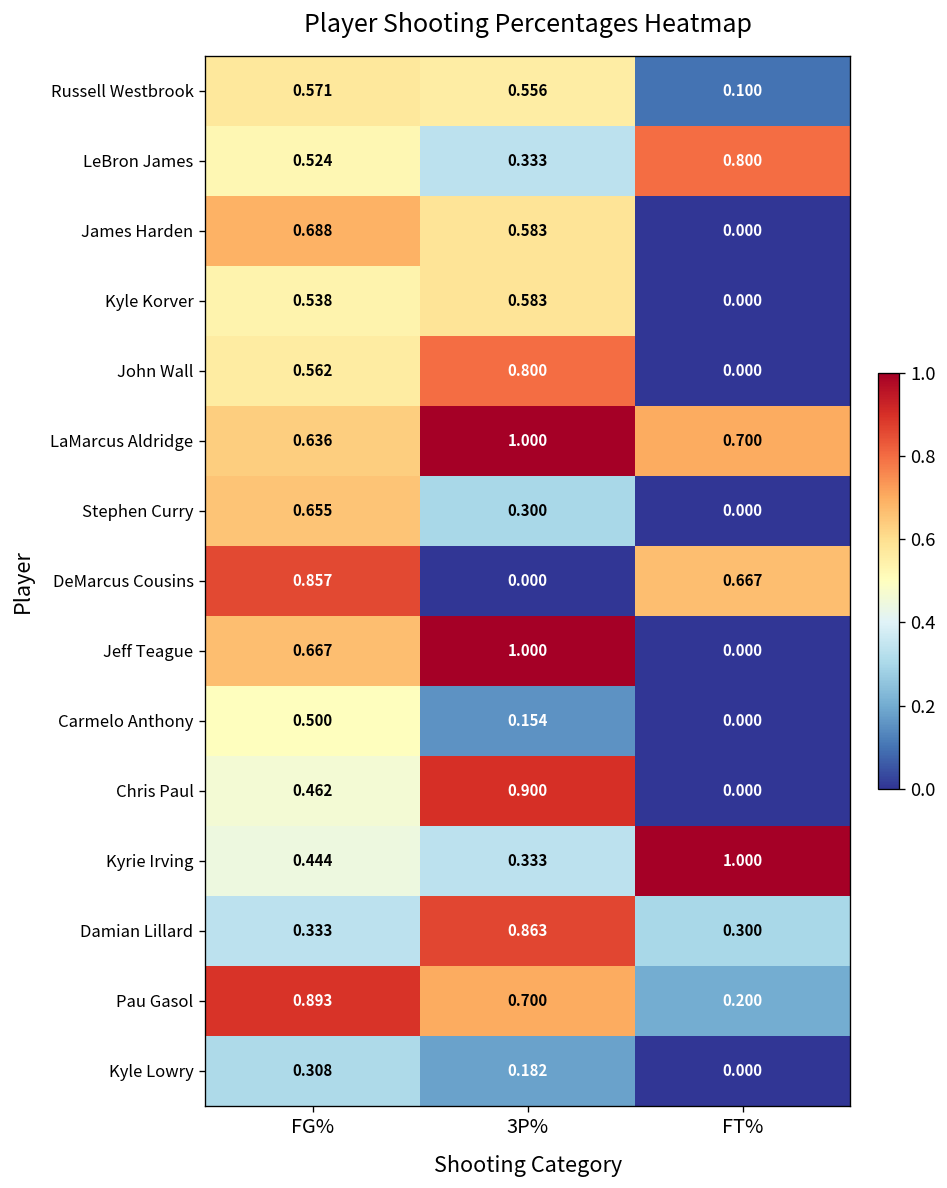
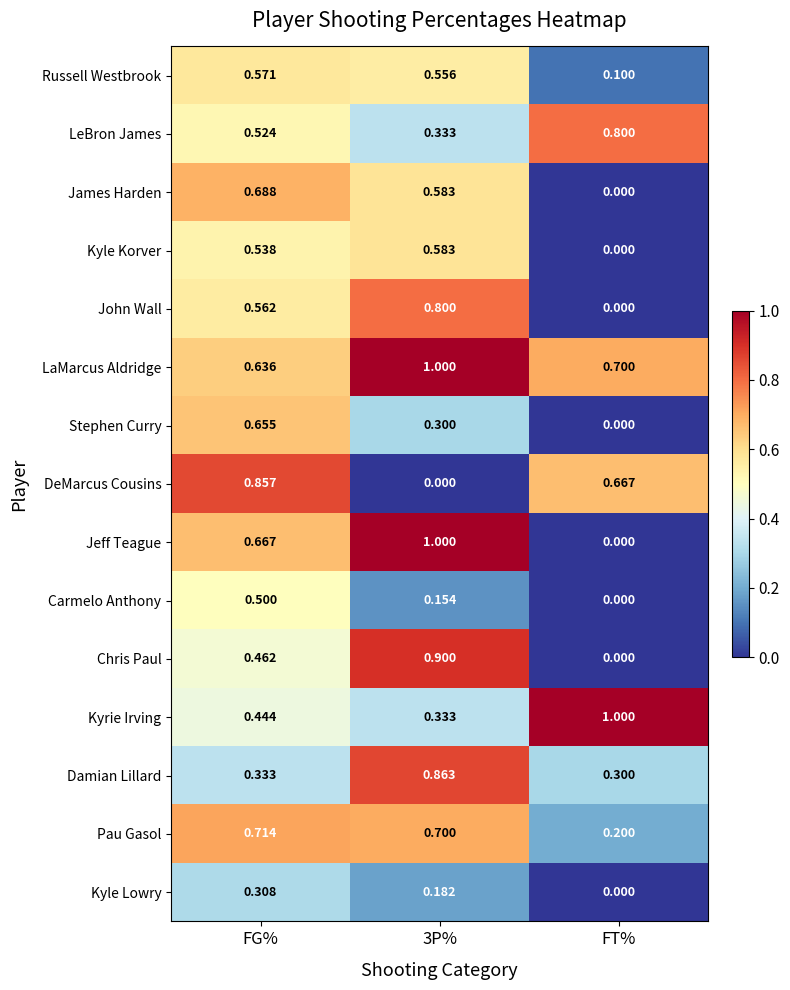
Pau Gasol, FG%: 0.893 -> 0.714
